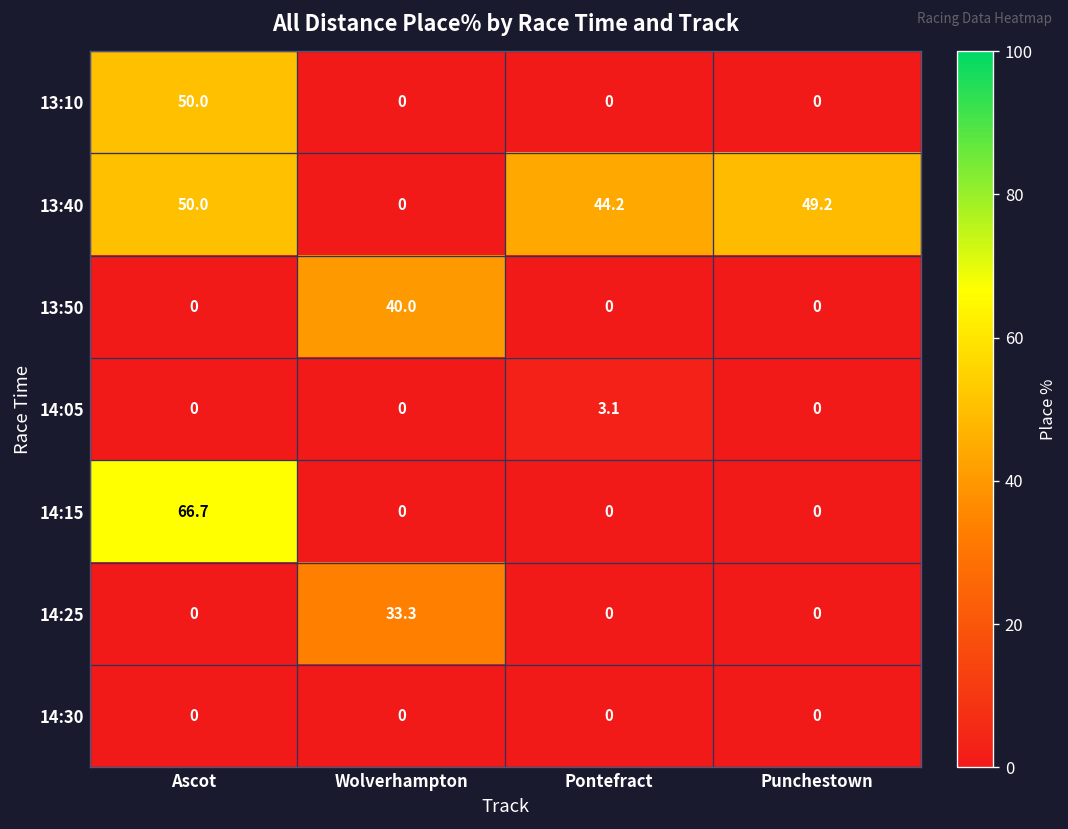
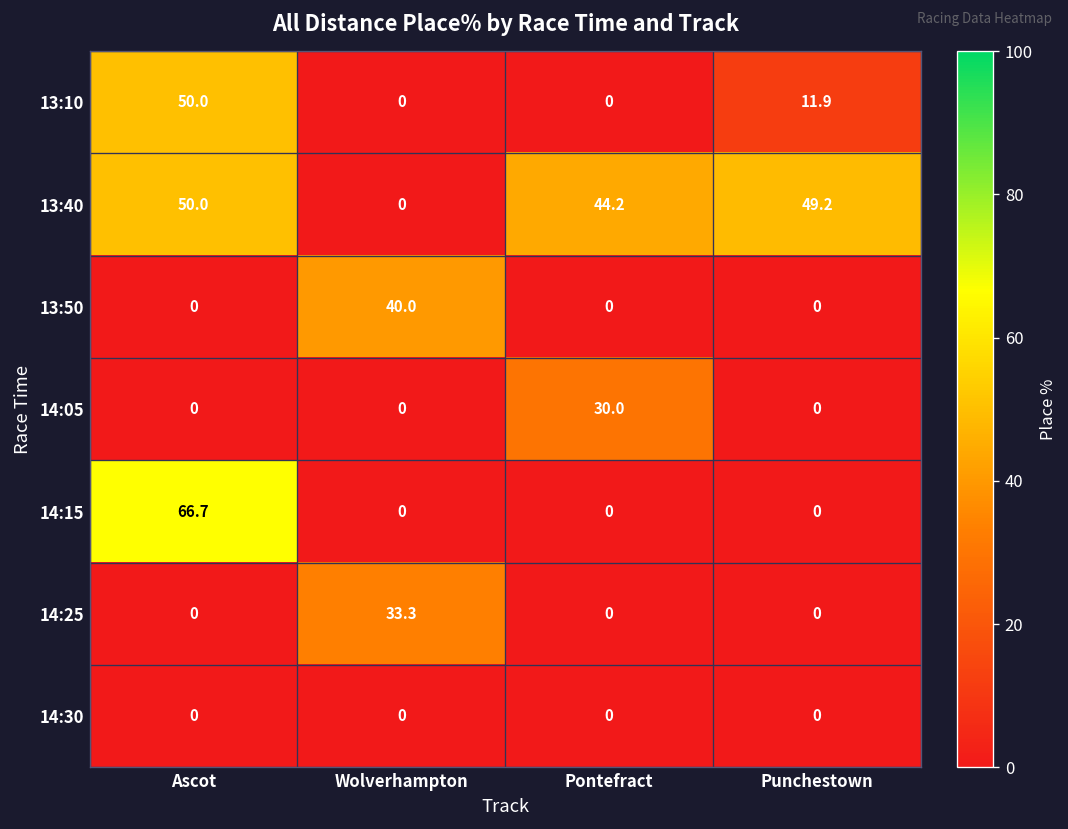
13:10, Punchestown: 0 -> 11.9
14:05, Pontefract: 3.1 -> 30.0
